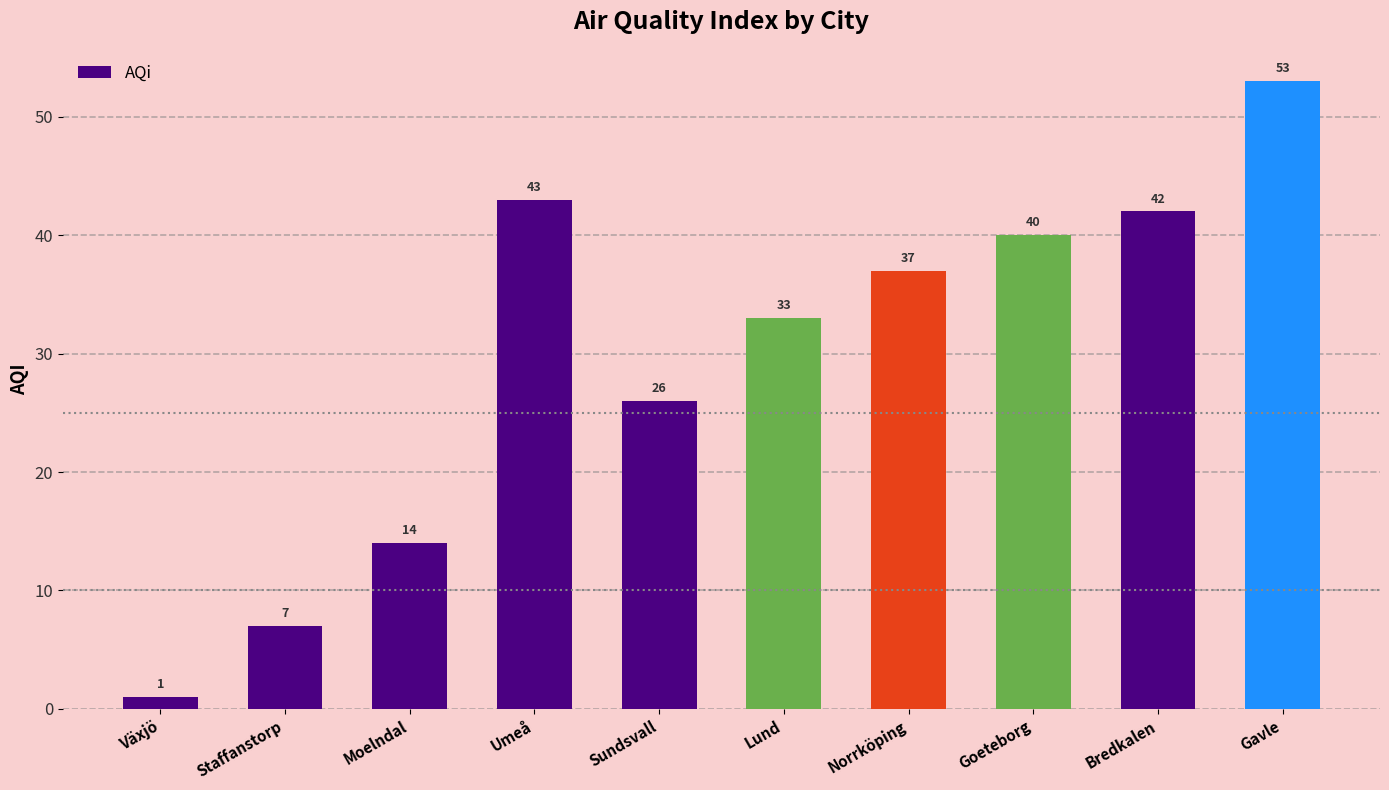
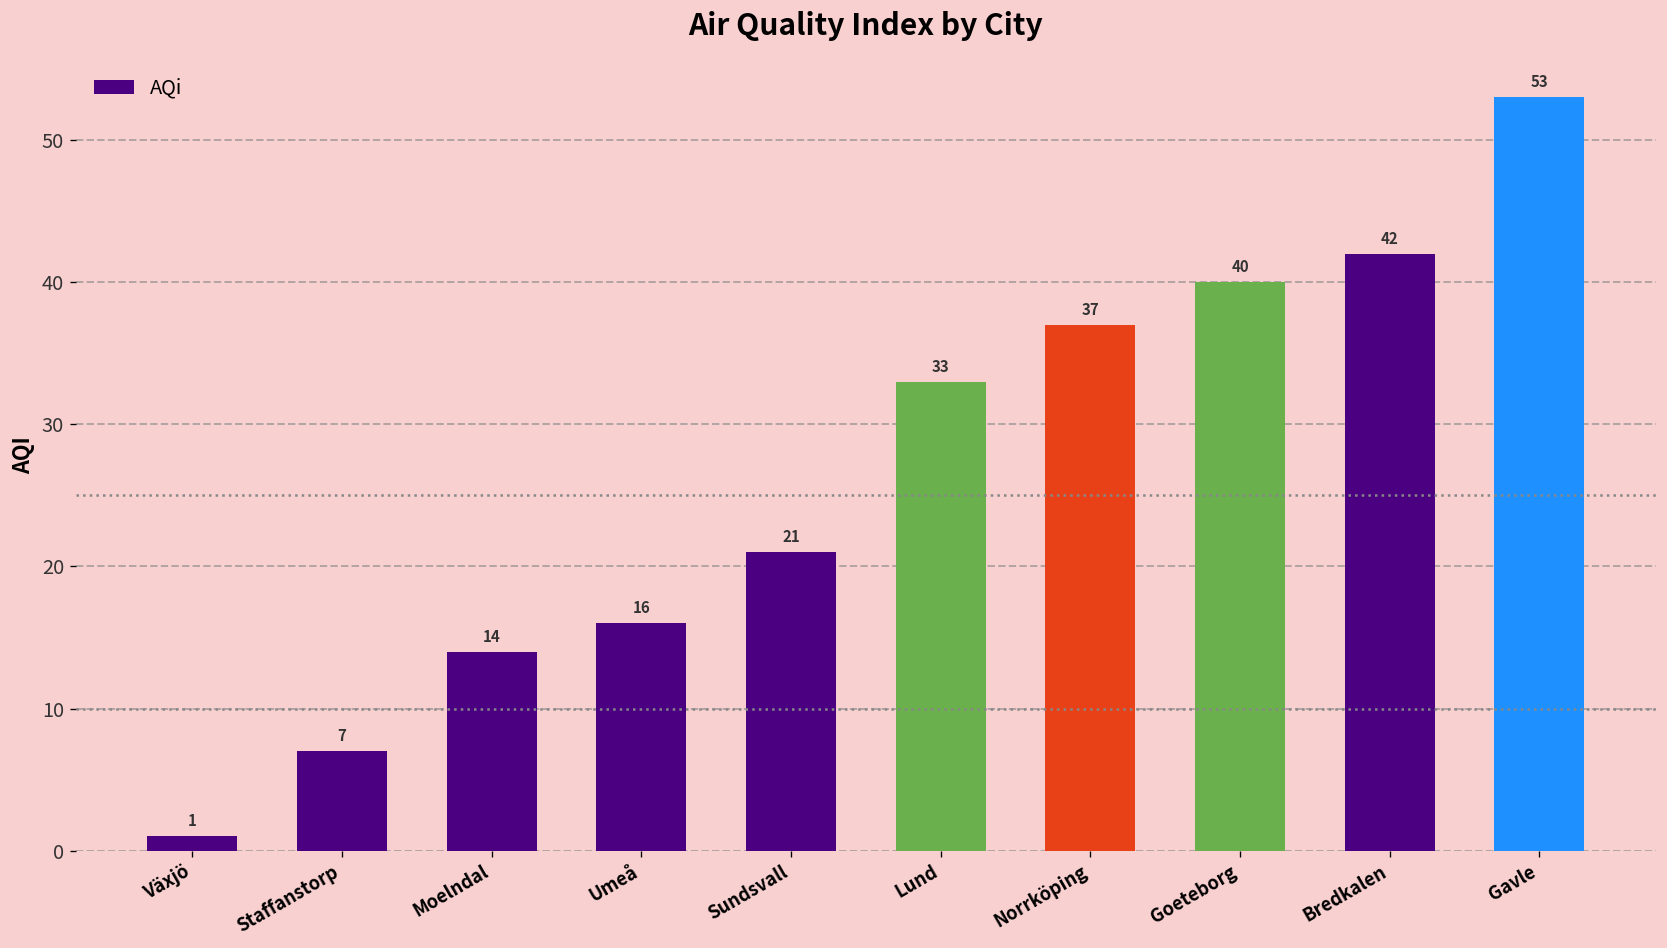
Umeå: 43 -> 16
Sundsvall: 26 -> 21
